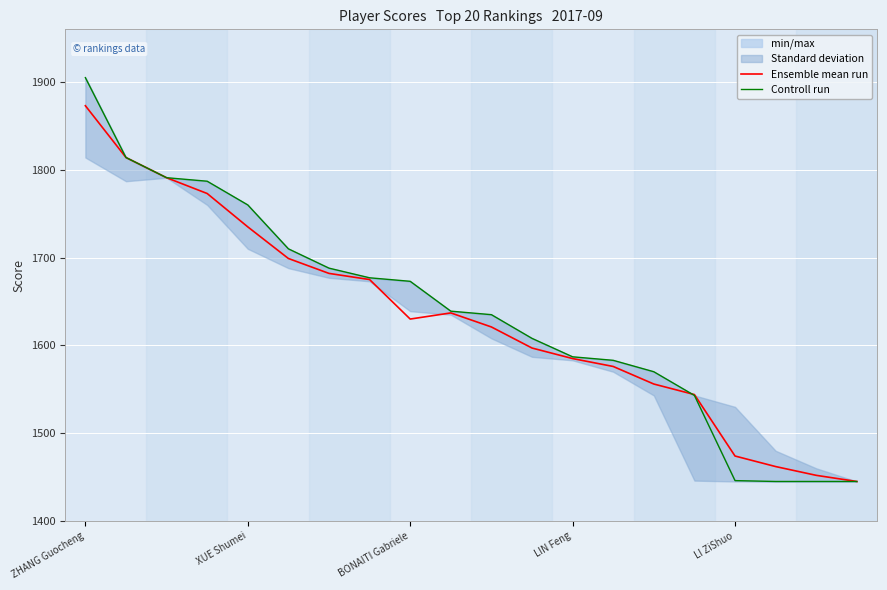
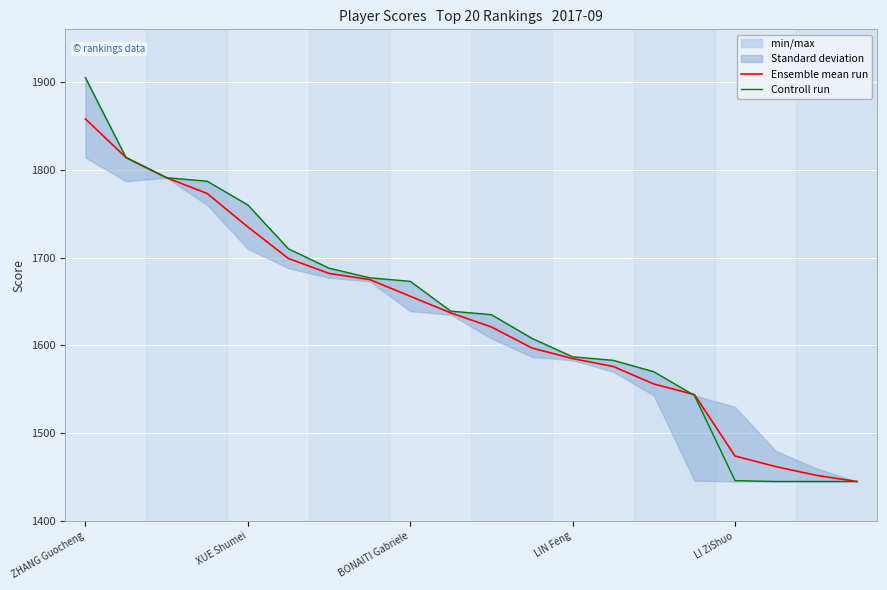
Ensemble mean run, ZHANG Guocheng: 1870 -> 1860
Ensemble mean run, BONAITI Gabriele: 1630 -> 1660
